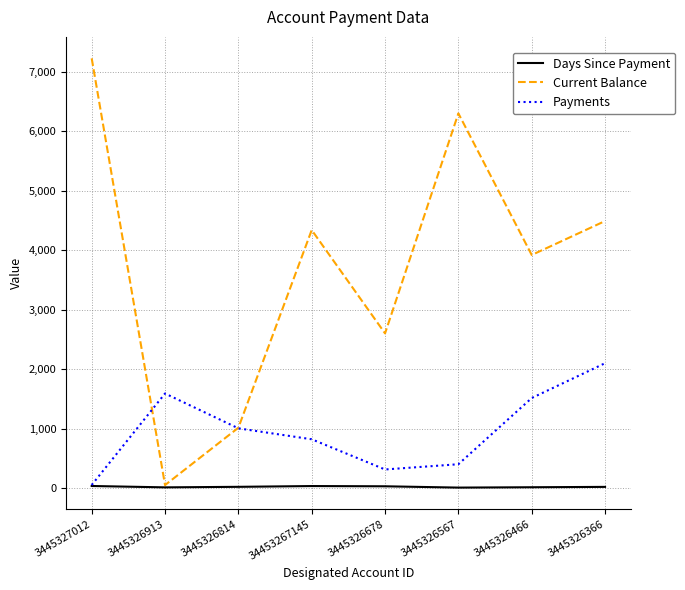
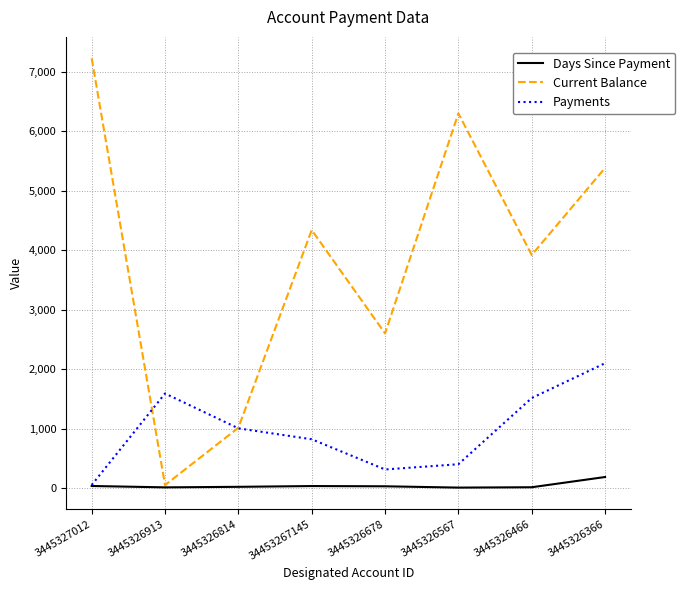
Days Since Payment, 3445326366: 0 -> 200
Current Balance, 3445326366: 4,500 -> 5,400
